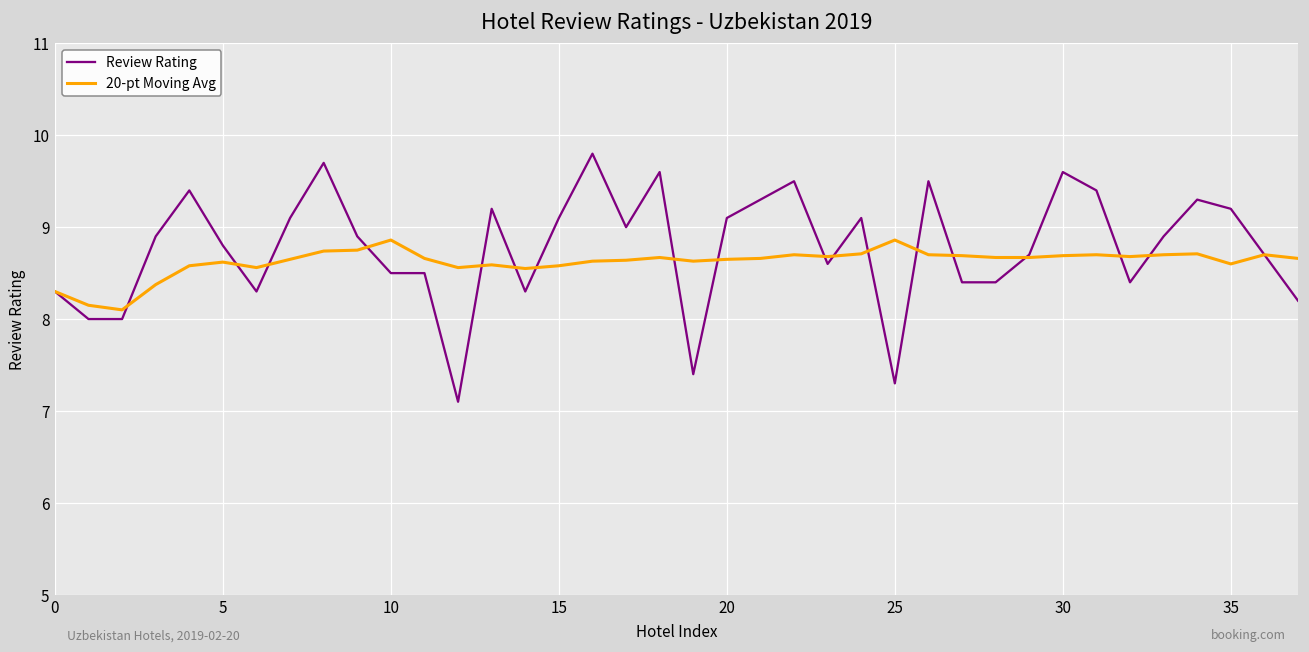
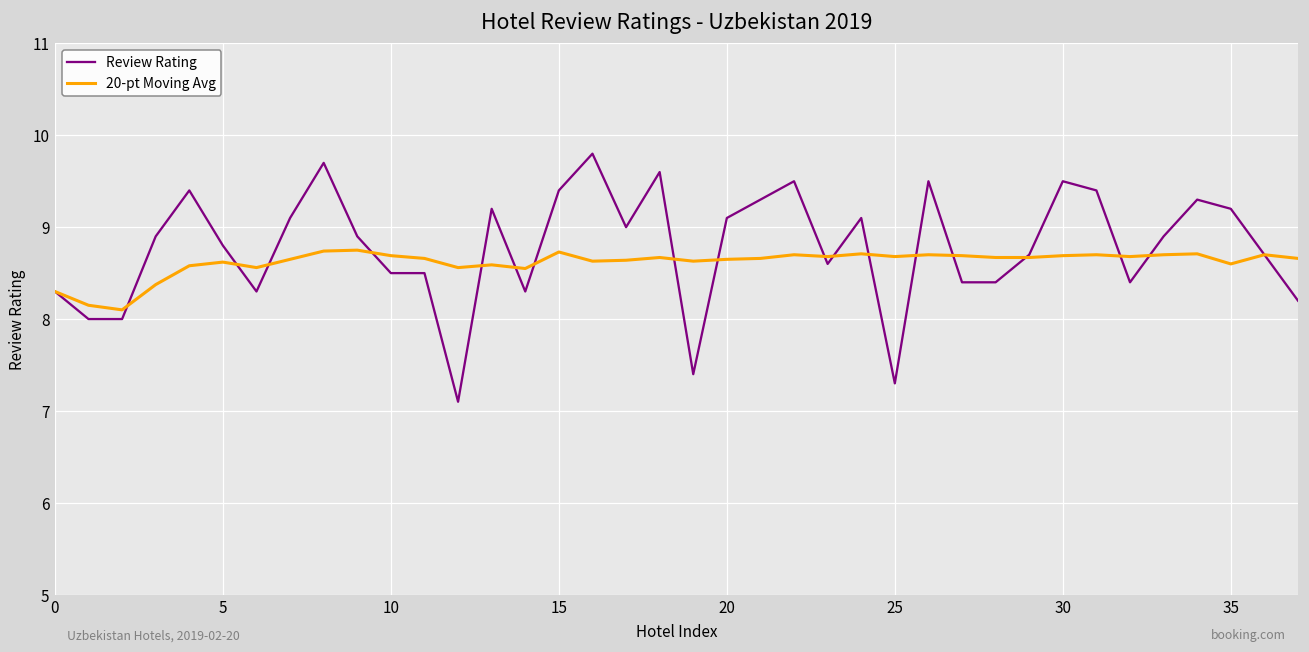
20-pt Moving Avg, 10: 8.9 -> 8.7
Review Rating, 15: 9.1 -> 9.4
20-pt Moving Avg, 15: 8.6 -> 8.7
20-pt Moving Avg, 25: 8.9 -> 8.7
Review Rating, 30: 9.6 -> 9.5
